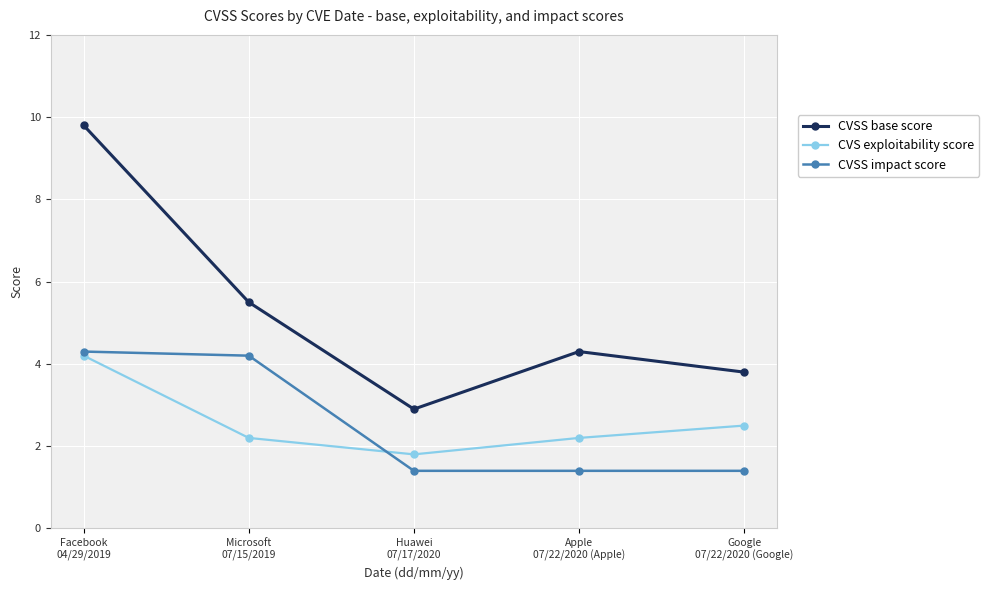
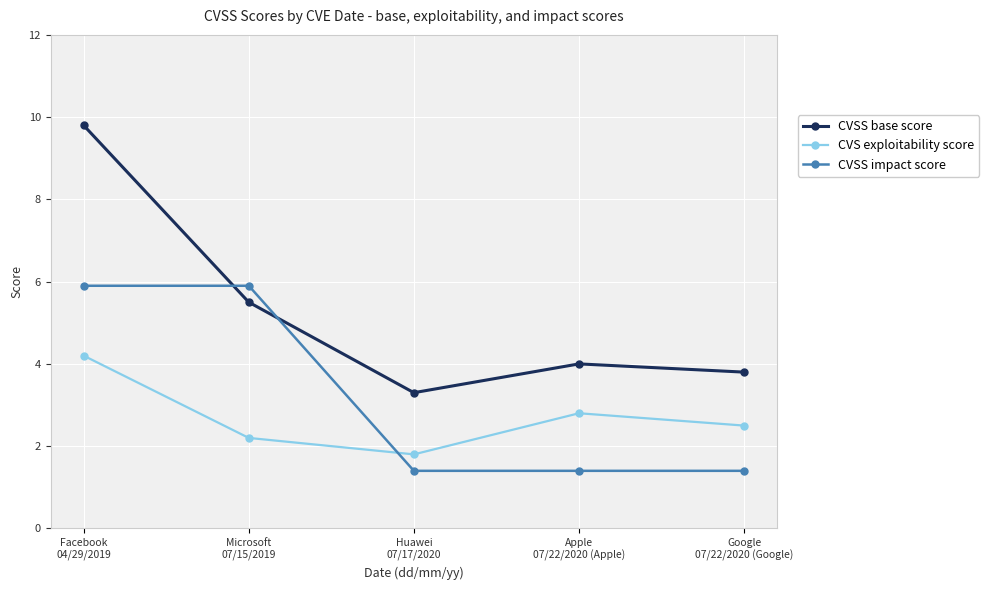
CVSS impact score, Facebook 04/29/2019: 4.3 -> 5.9
CVSS impact score, Microsoft 07/15/2019: 4.2 -> 5.9
CVSS base score, Huawei 07/17/2020: 2.9 -> 3.3
CVSS base score, Apple 07/22/2020 (Apple): 4.3 -> 4.0
CVS exploitability score, Apple 07/22/2020 (Apple): 2.2 -> 2.8
